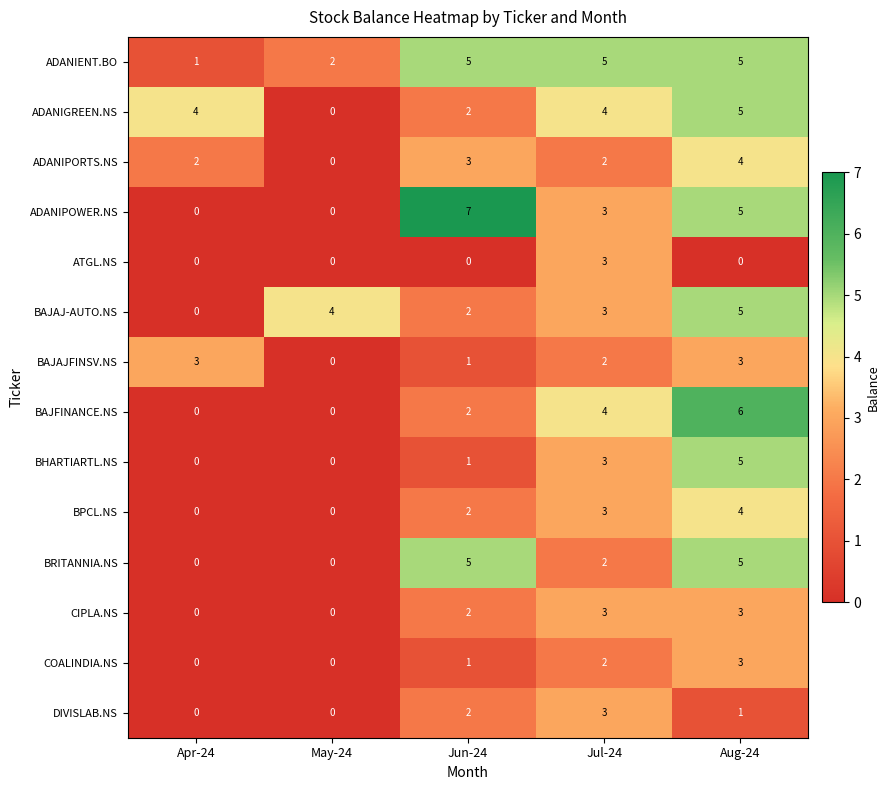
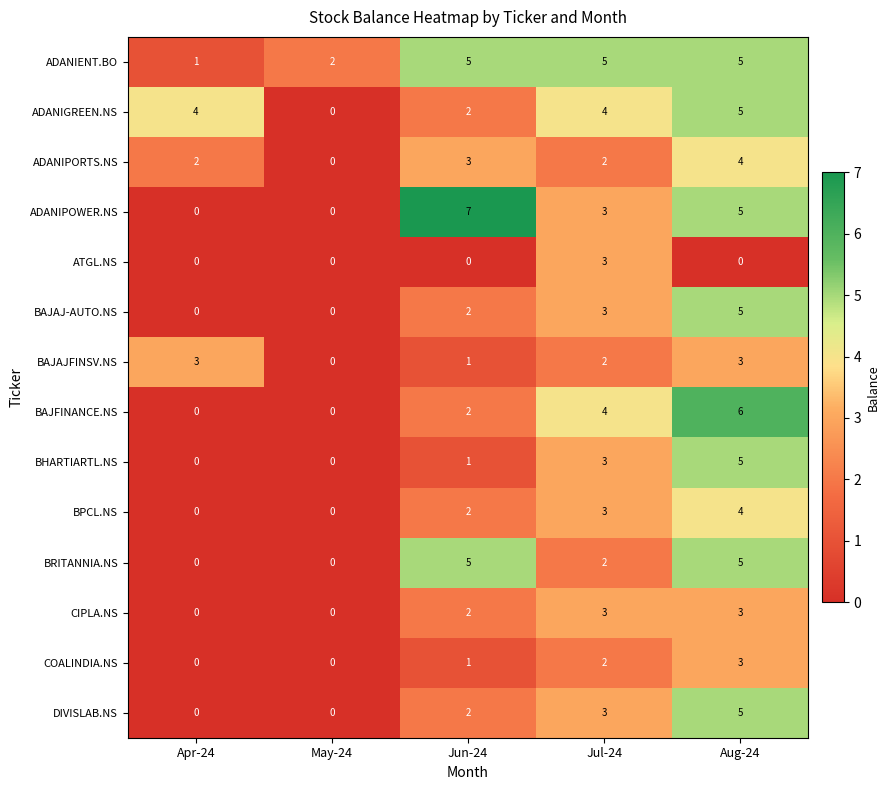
BAJAJ-AUTO.NS, May-24: 4 -> 0
DIVISLAB.NS, Aug-24: 1 -> 5
